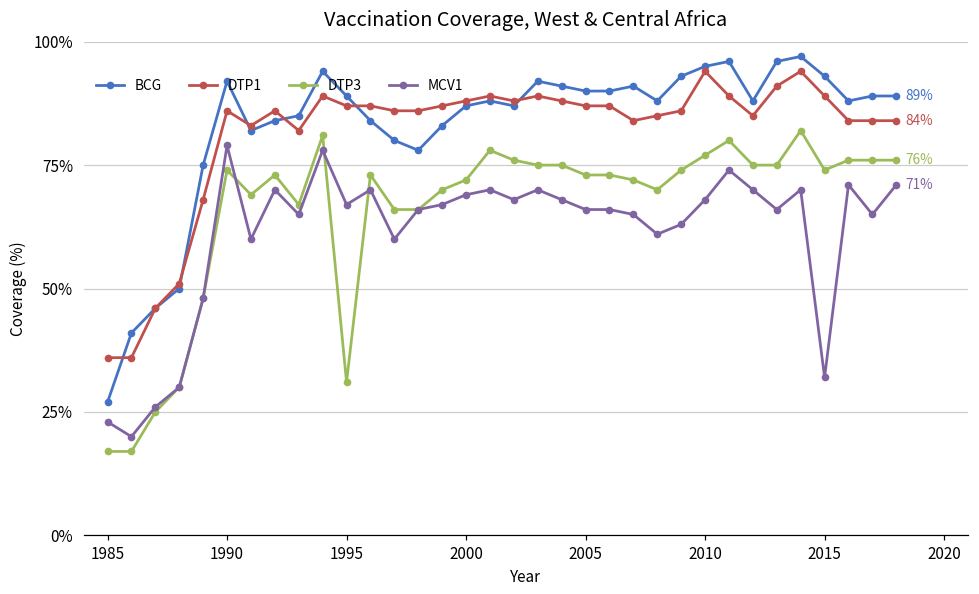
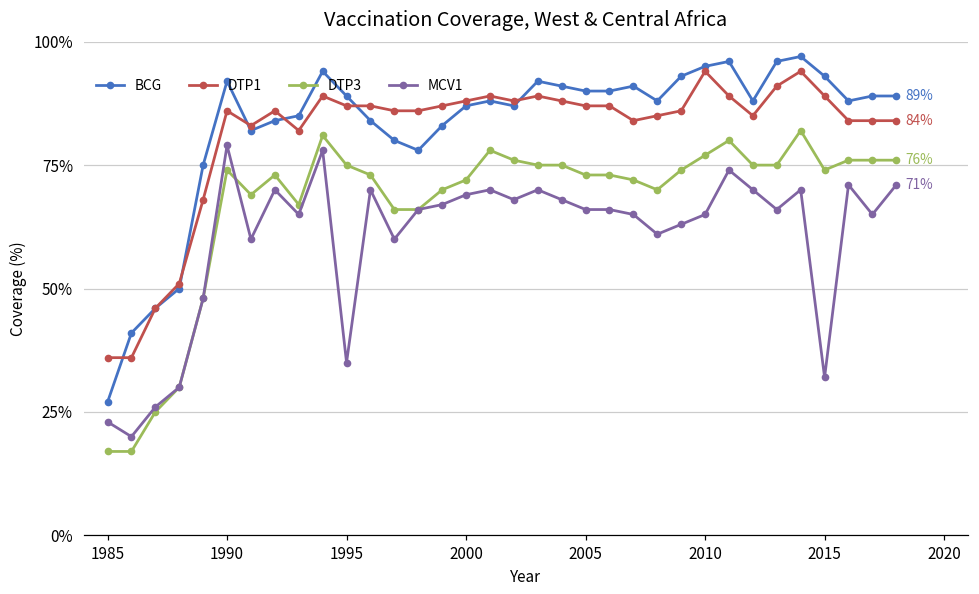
DTP3, 1995: 31% -> 75%
MCV1, 1995: 67% -> 35%
MCV1, 2010: 68% -> 65%
